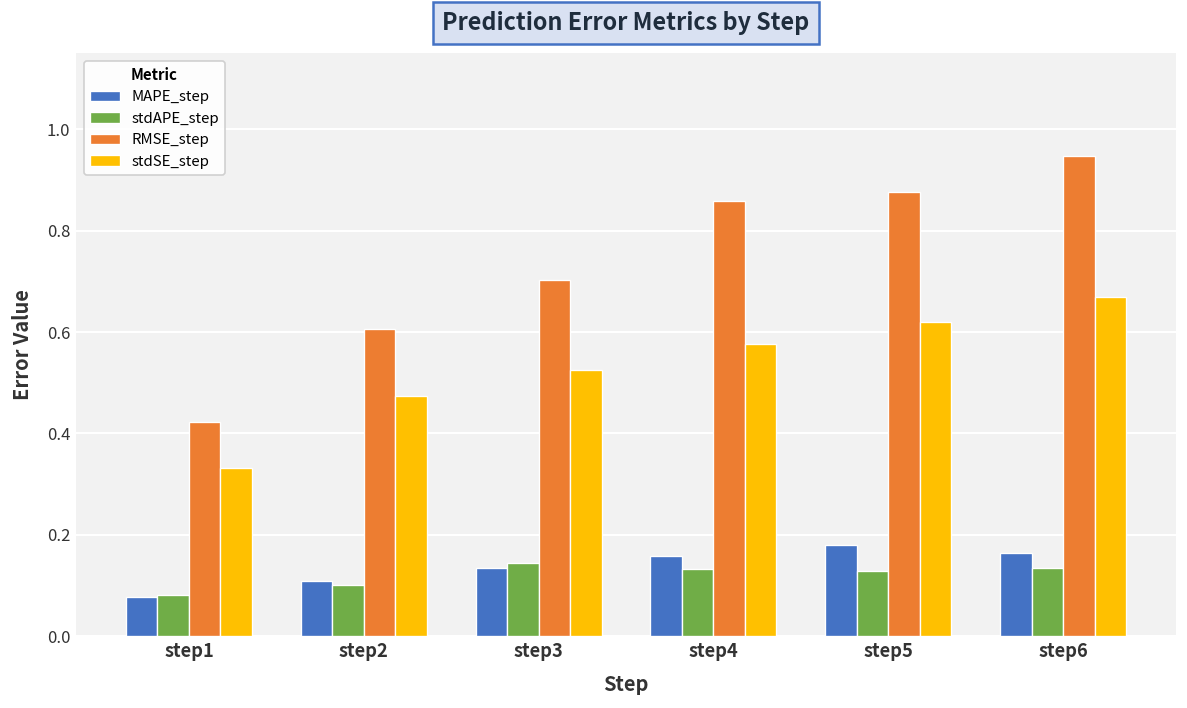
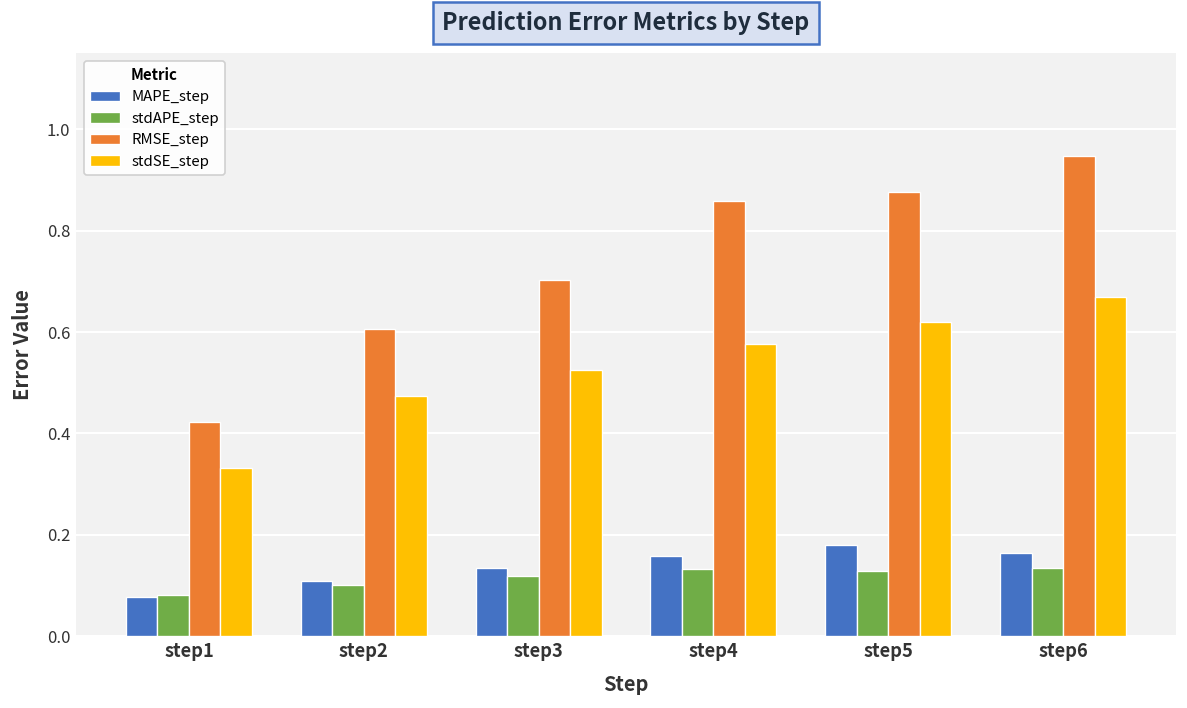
stdAPE_step, step3: 0.14 -> 0.12
